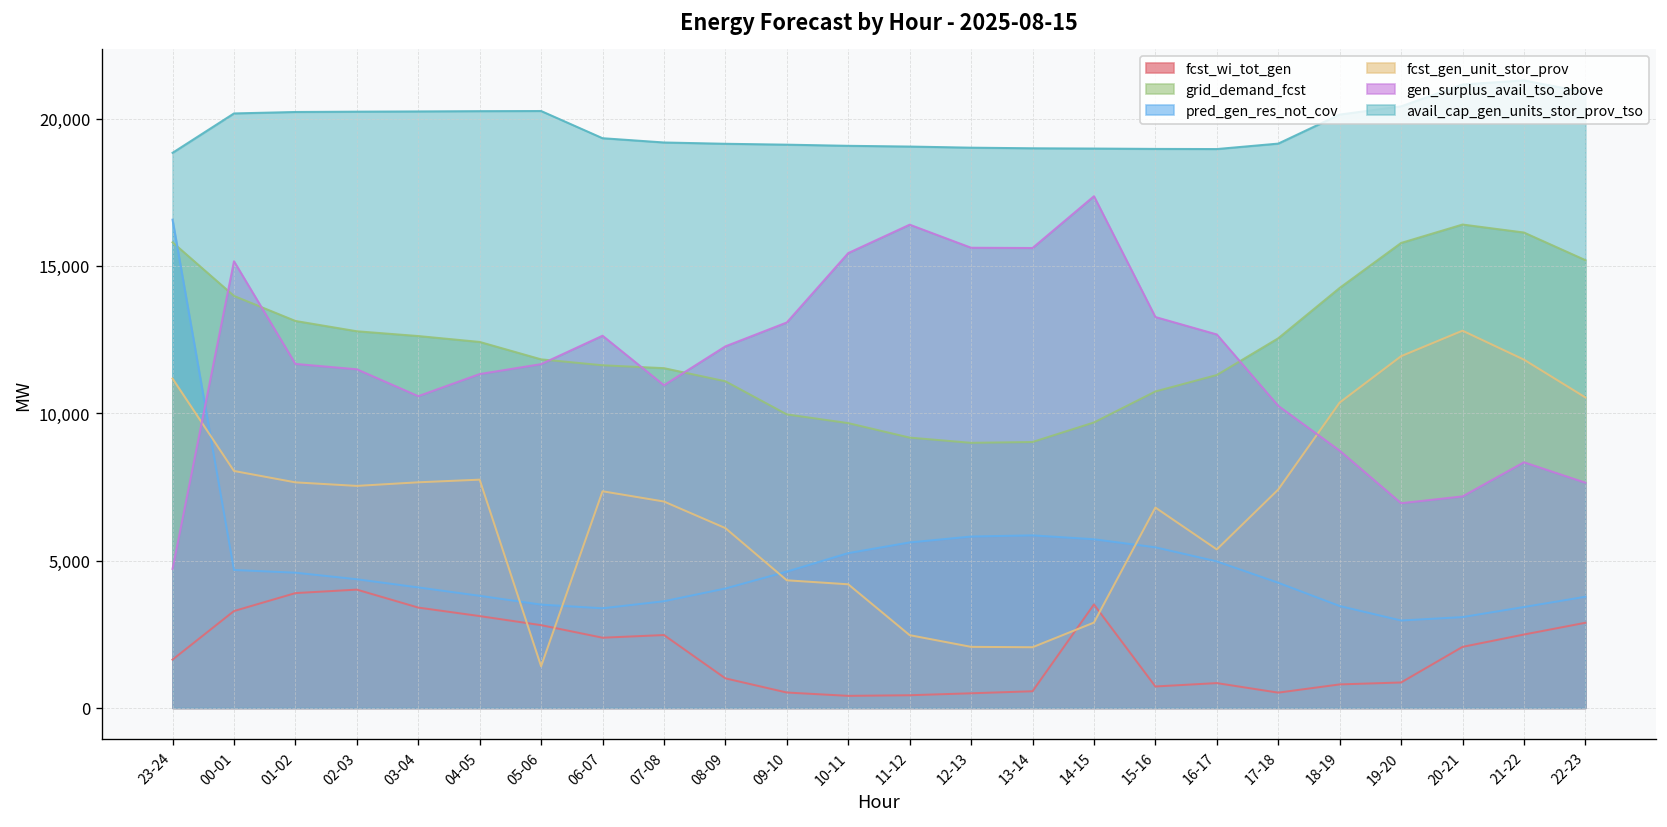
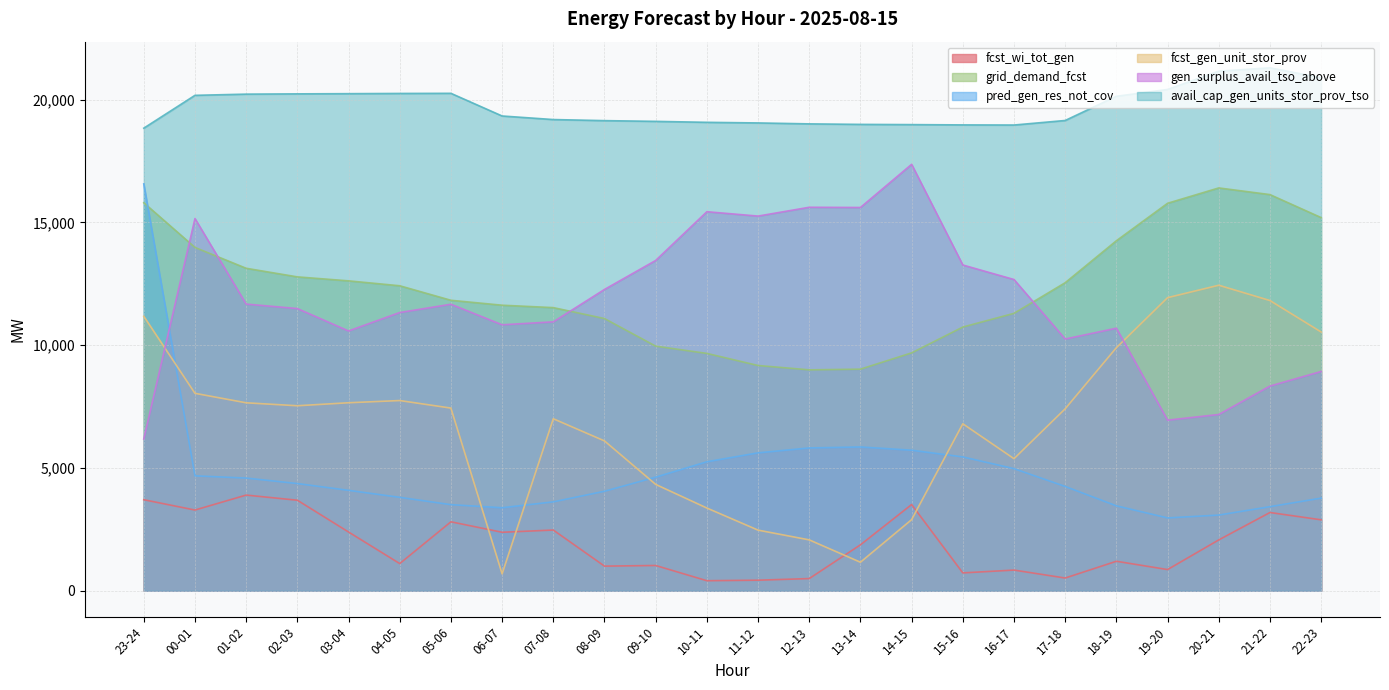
fcst_wi_tot_gen, 23-24: 1,600 -> 3,700
gen_surplus_avail_tso_above, 23-24: 4,700 -> 6,200
fcst_wi_tot_gen, 02-03: 4,000 -> 3,700
fcst_wi_tot_gen, 03-04: 3,400 -> 2,400
fcst_wi_tot_gen, 04-05: 3,100 -> 1,100
fcst_gen_unit_stor_prov, 05-06: 1,400 -> 7,400
fcst_gen_unit_stor_prov, 06-07: 7,400 -> 700
gen_surplus_avail_tso_above, 06-07: 12,600 -> 10,800
fcst_wi_tot_gen, 09-10: 500 -> 1,000
gen_surplus_avail_tso_above, 09-10: 13,100 -> 13,500
fcst_gen_unit_stor_prov, 10-11: 4,200 -> 3,400
gen_surplus_avail_tso_above, 11-12: 16,400 -> 15,300
fcst_wi_tot_gen, 13-14: 600 -> 1,900
fcst_gen_unit_stor_prov, 13-14: 2,100 -> 1,200
fcst_wi_tot_gen, 18-19: 800 -> 1,200
fcst_gen_unit_stor_prov, 18-19: 10,400 -> 9,900
gen_surplus_avail_tso_above, 18-19: 8,700 -> 10,700
fcst_gen_unit_stor_prov, 20-21: 12,800 -> 12,400
fcst_wi_tot_gen, 21-22: 2,500 -> 3,200
gen_surplus_avail_tso_above, 22-23: 7,600 -> 8,900
